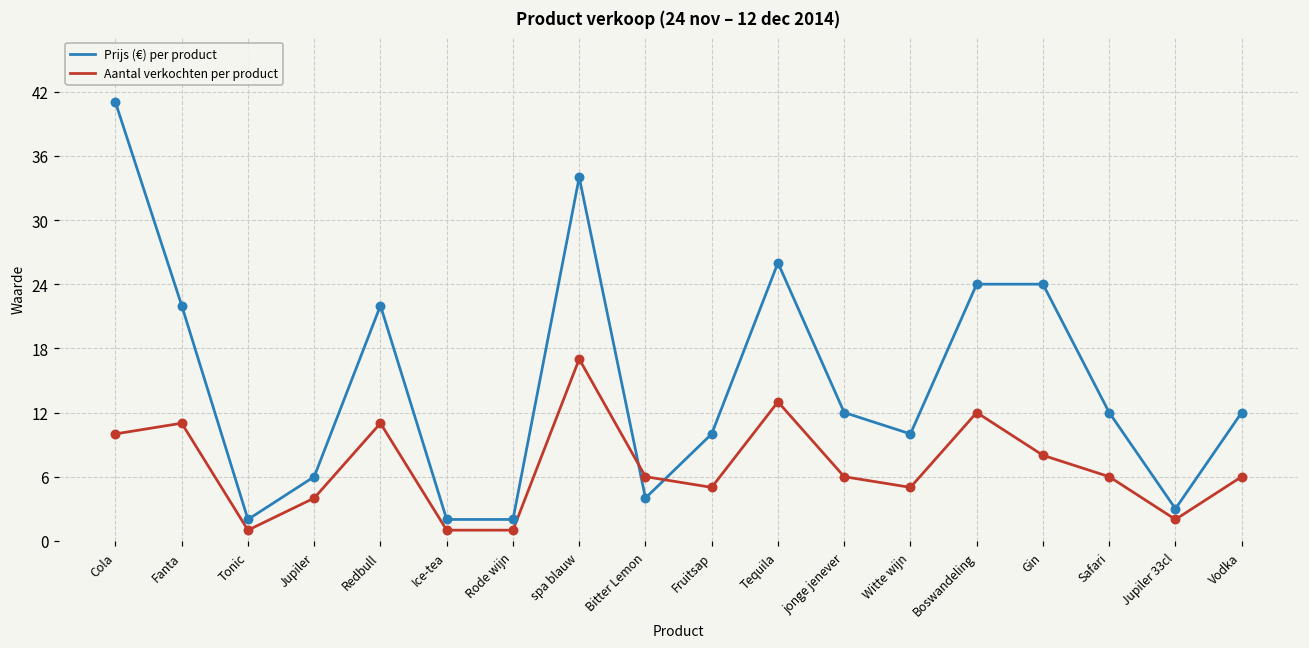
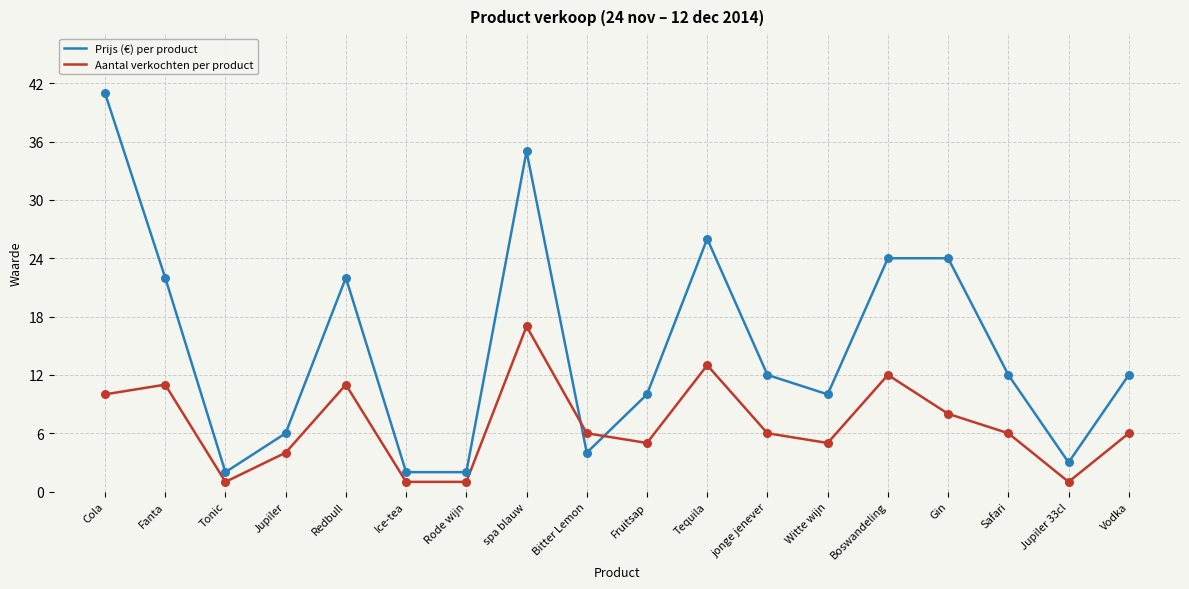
Prijs (€) per product, spa blauw: 34 -> 35
Aantal verkochten per product, Jupiler 33cl: 2 -> 1
